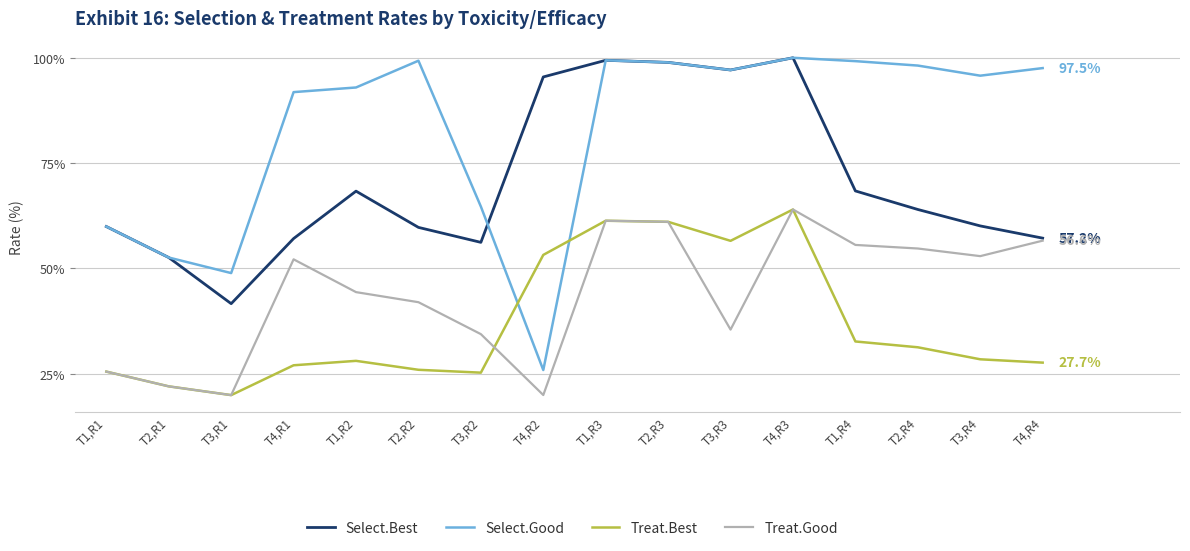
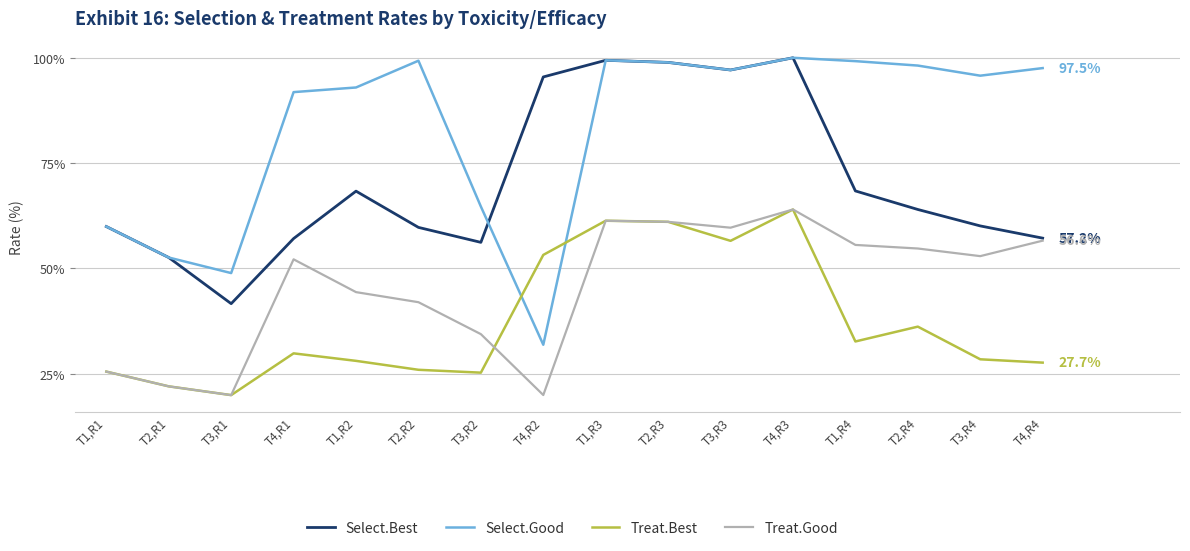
Treat.Best, T4,R1: 27% -> 30%
Select.Good, T4,R2: 26% -> 32%
Treat.Good, T3,R3: 36% -> 60%
Treat.Best, T2,R4: 31% -> 36%
